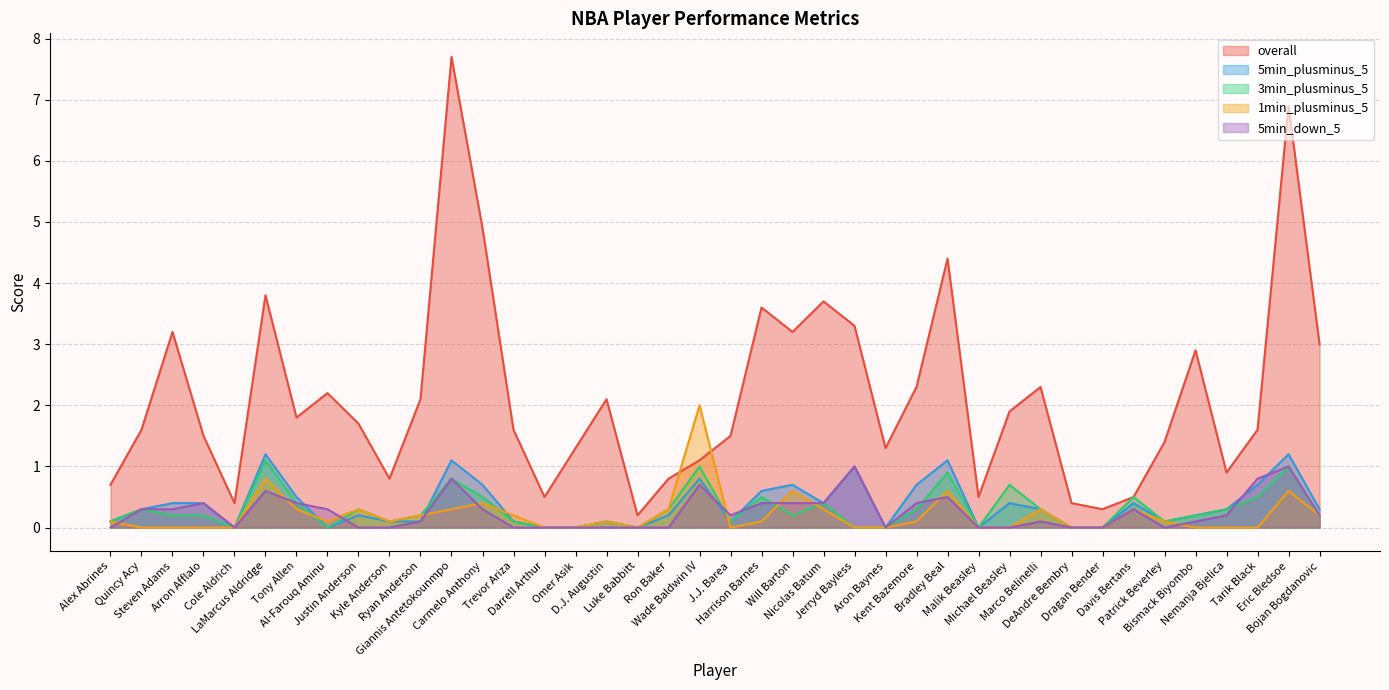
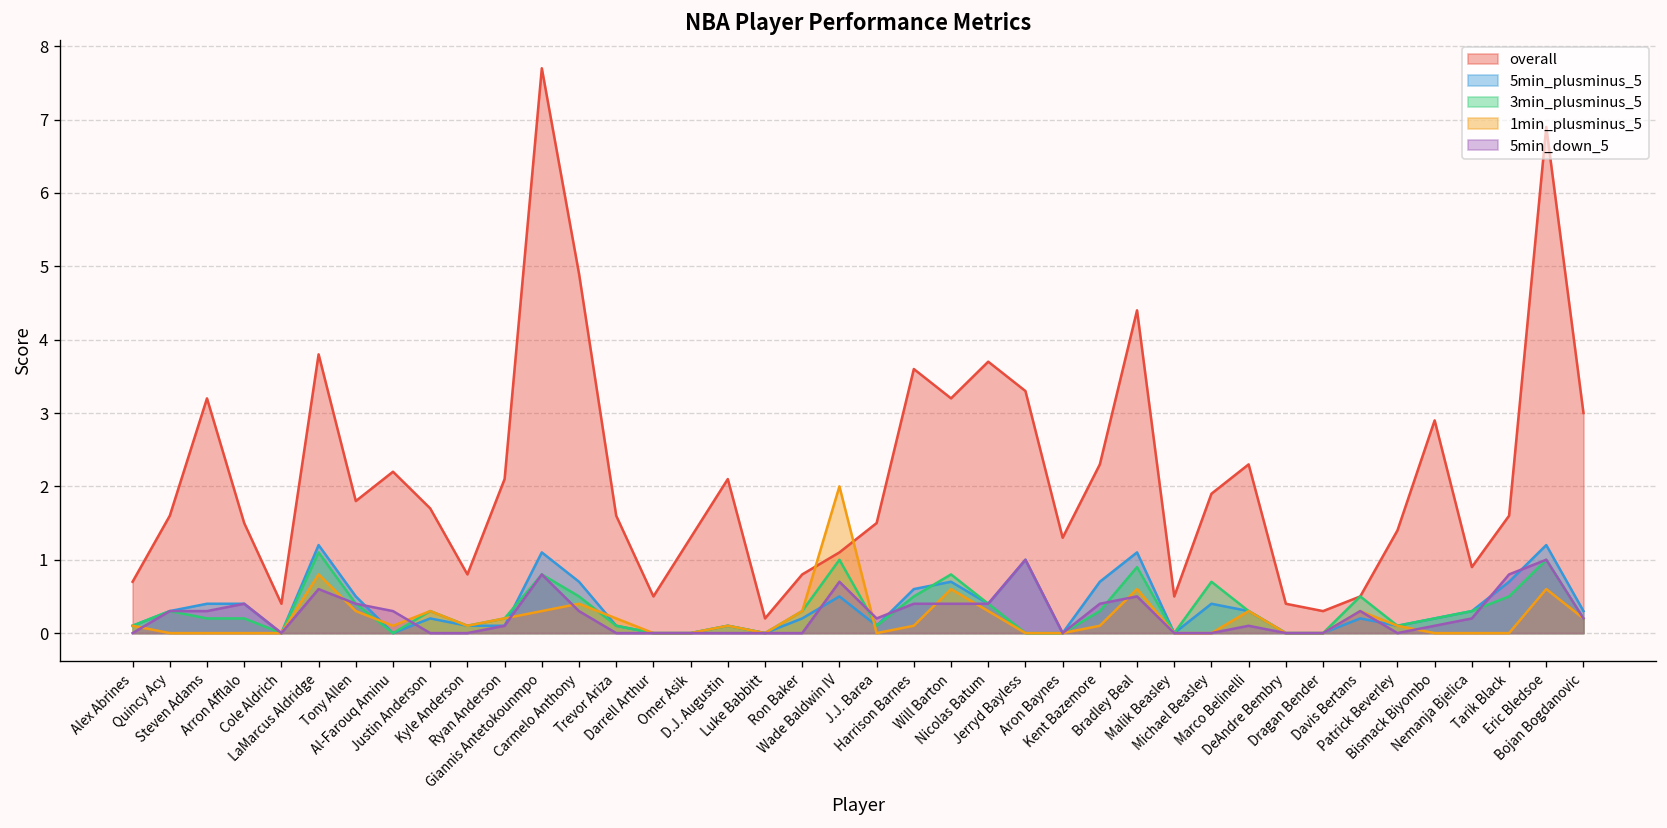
5min_plusminus_5, Wade Baldwin IV: 0.8 -> 0.5
3min_plusminus_5, Will Barton: 0.2 -> 0.8
5min_plusminus_5, Davis Bertans: 0.4 -> 0.2
